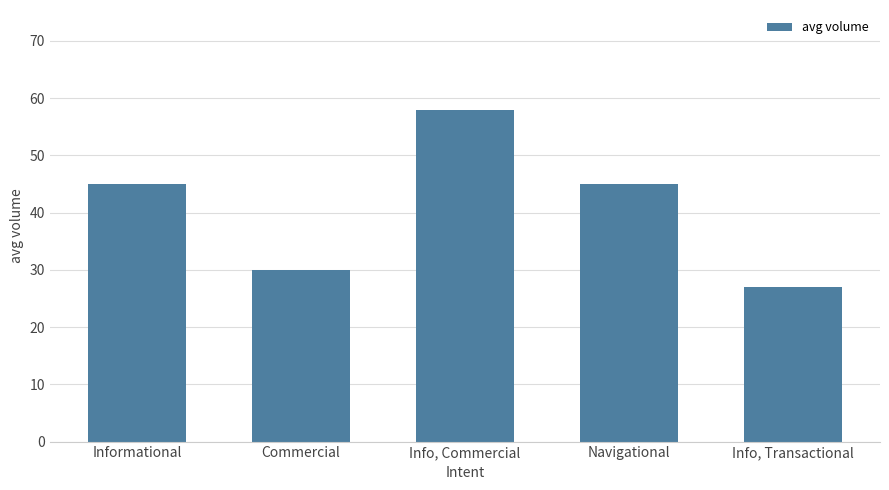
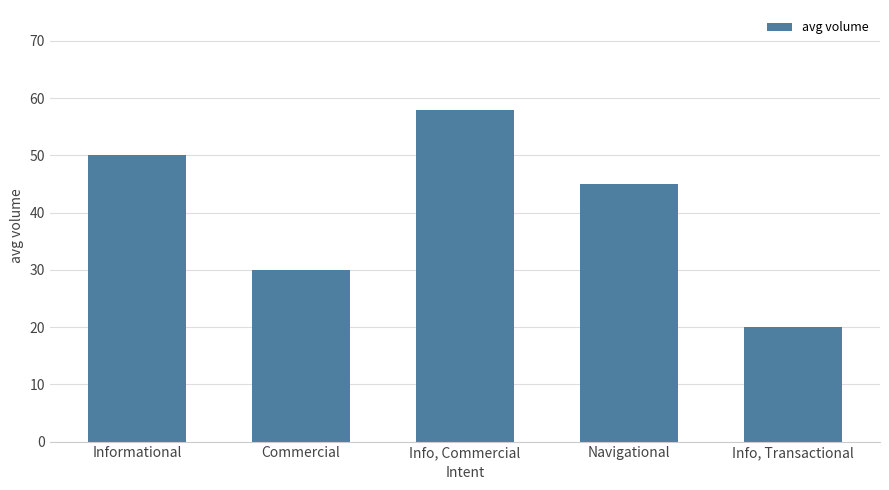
Informational: 45 -> 50
Info, Transactional: 27 -> 20
